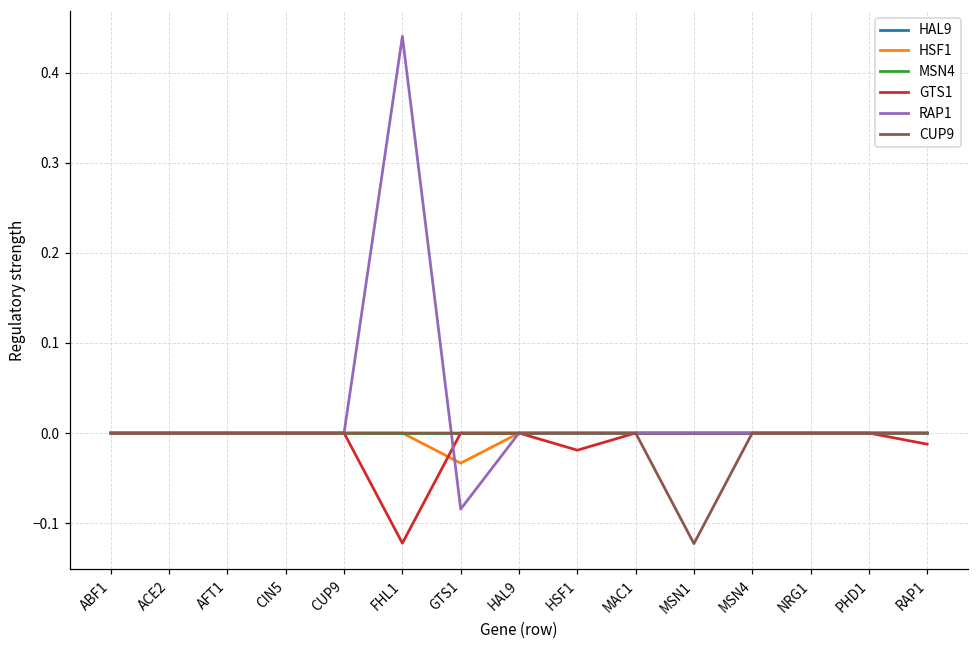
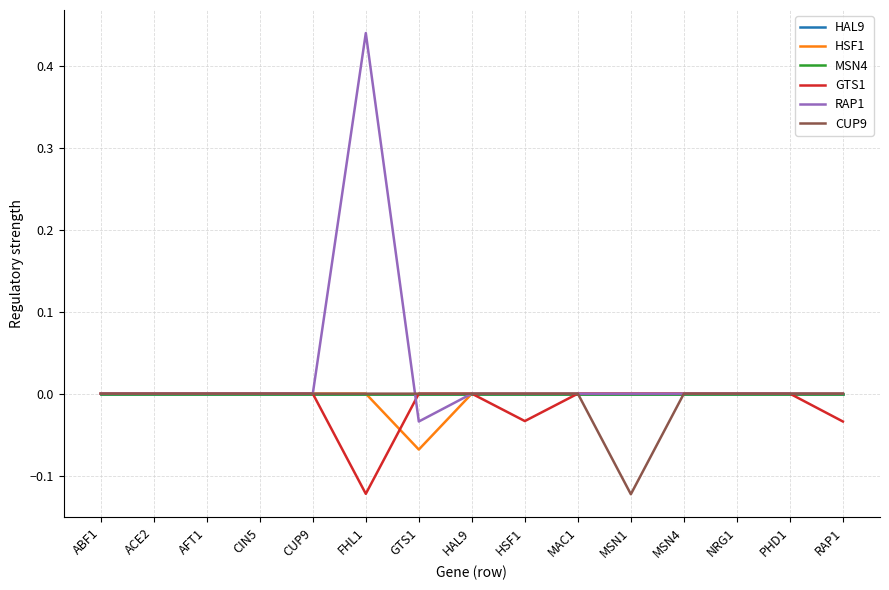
HSF1, GTS1: -0.03 -> -0.07
RAP1, GTS1: -0.08 -> -0.03
GTS1, HSF1: -0.02 -> -0.03
GTS1, RAP1: -0.01 -> -0.03
